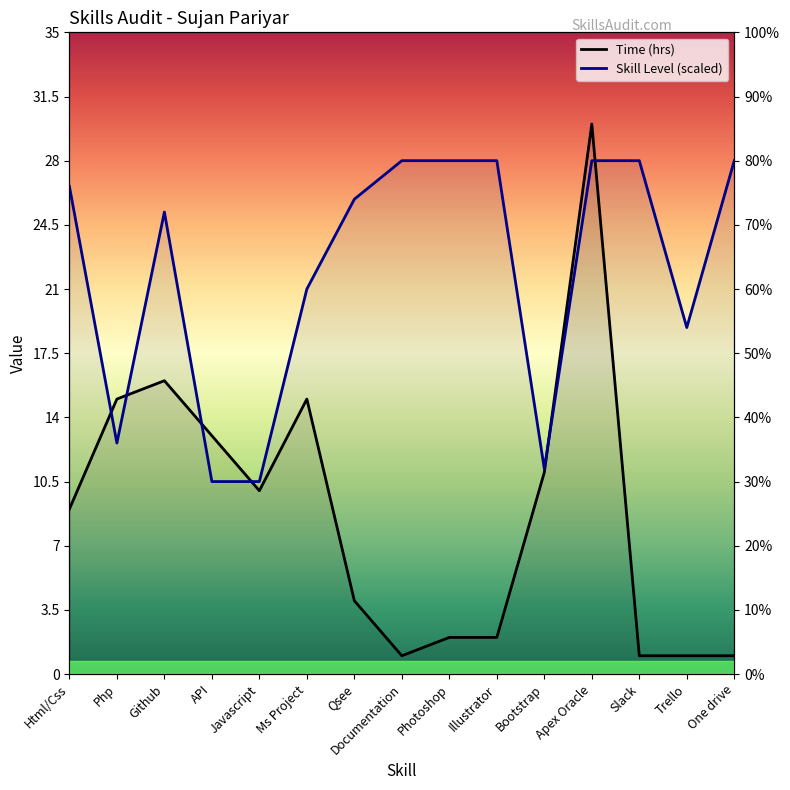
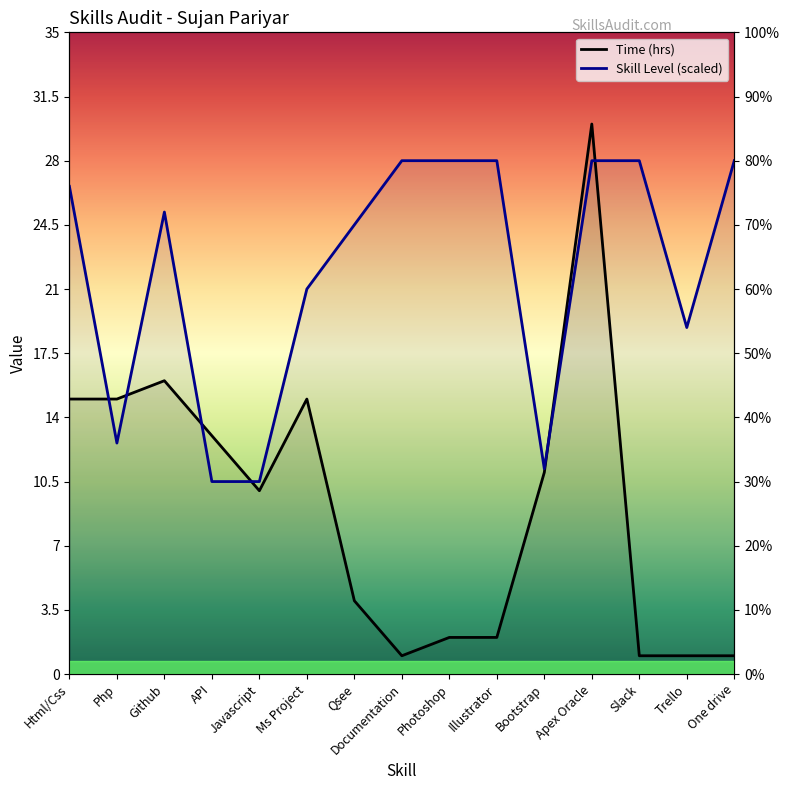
Time (hrs), Html/Css: 9 -> 15
Skill Level (scaled), Qsee: 25.9 -> 24.5
